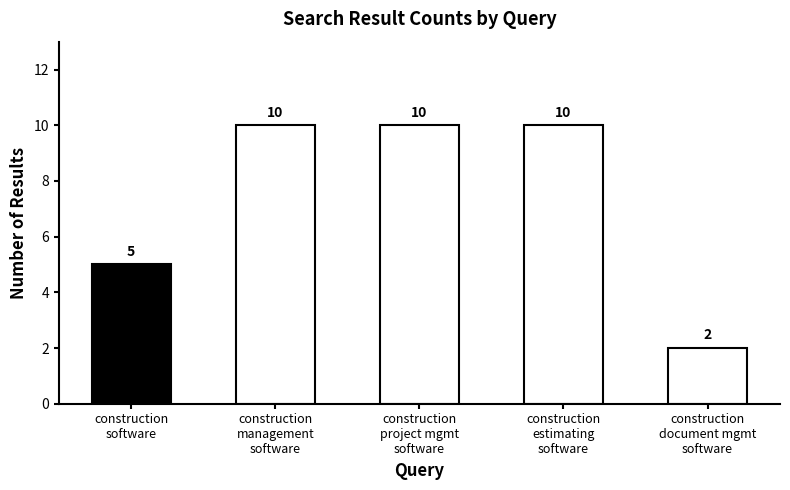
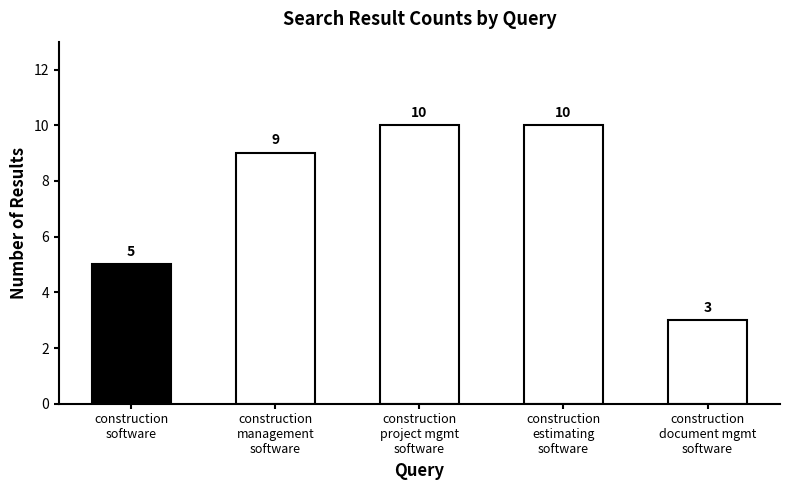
construction management software: 10 -> 9
construction document mgmt software: 2 -> 3
